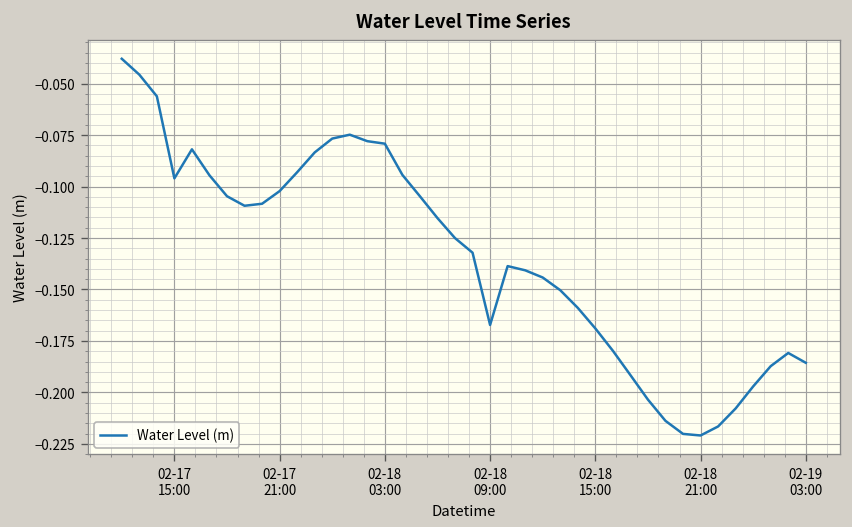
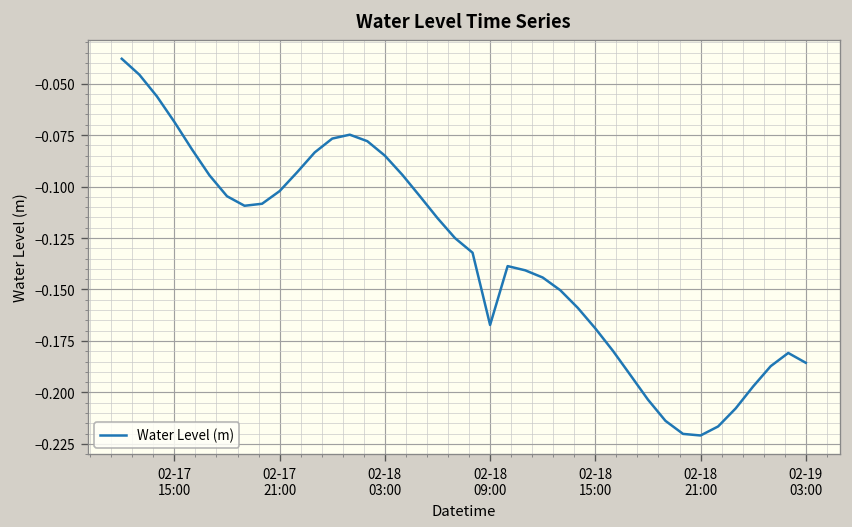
02-17 15:00: -0.096 -> -0.069
02-18 03:00: -0.079 -> -0.085
